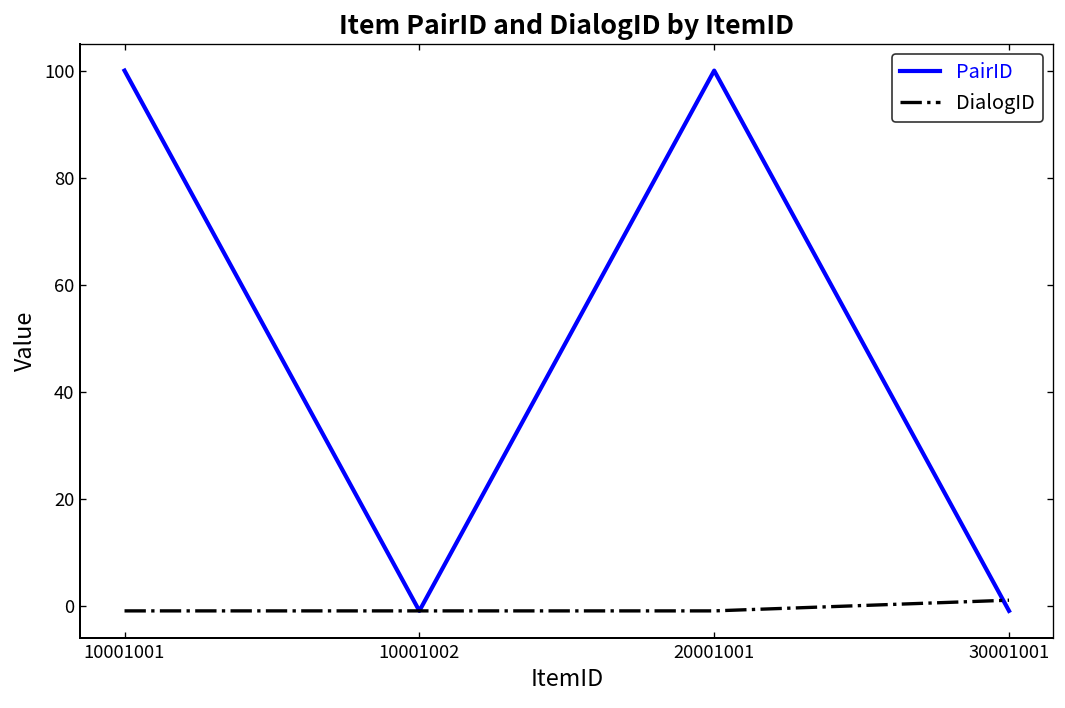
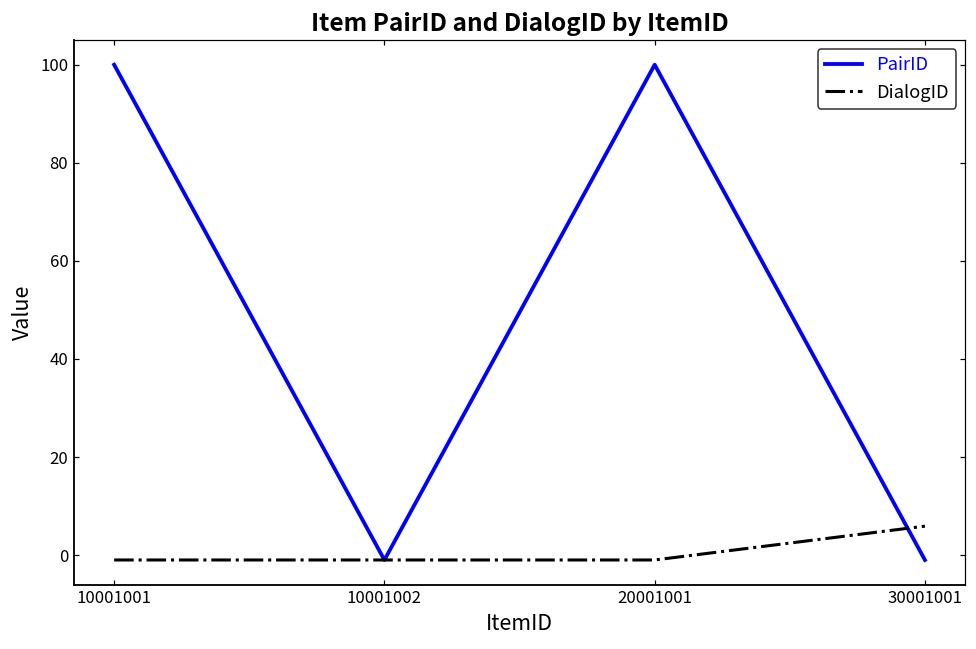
DialogID, 30001001: 1 -> 6
